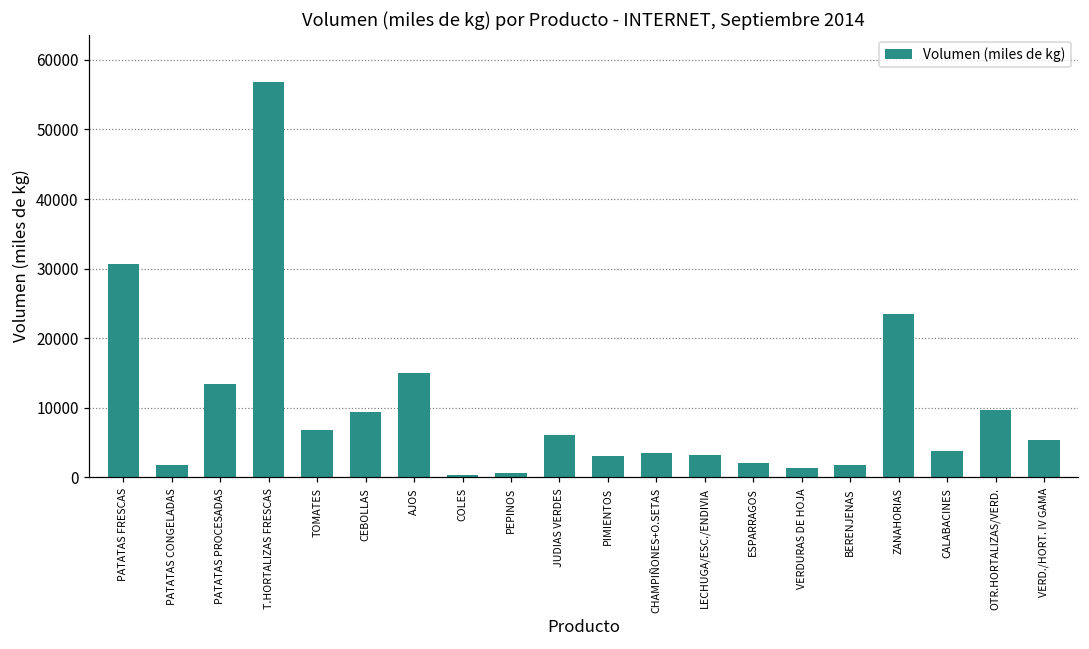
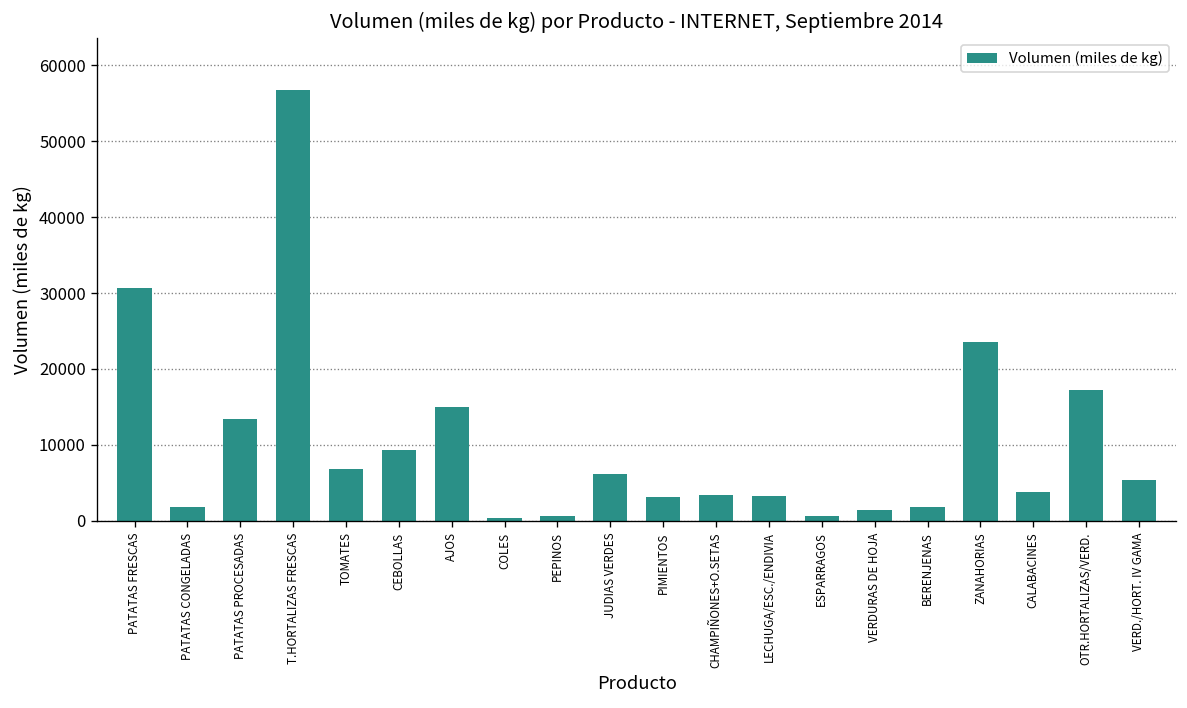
ESPARRAGOS: 2000 -> 1000
OTR.HORTALIZAS/VERD.: 10000 -> 17000
